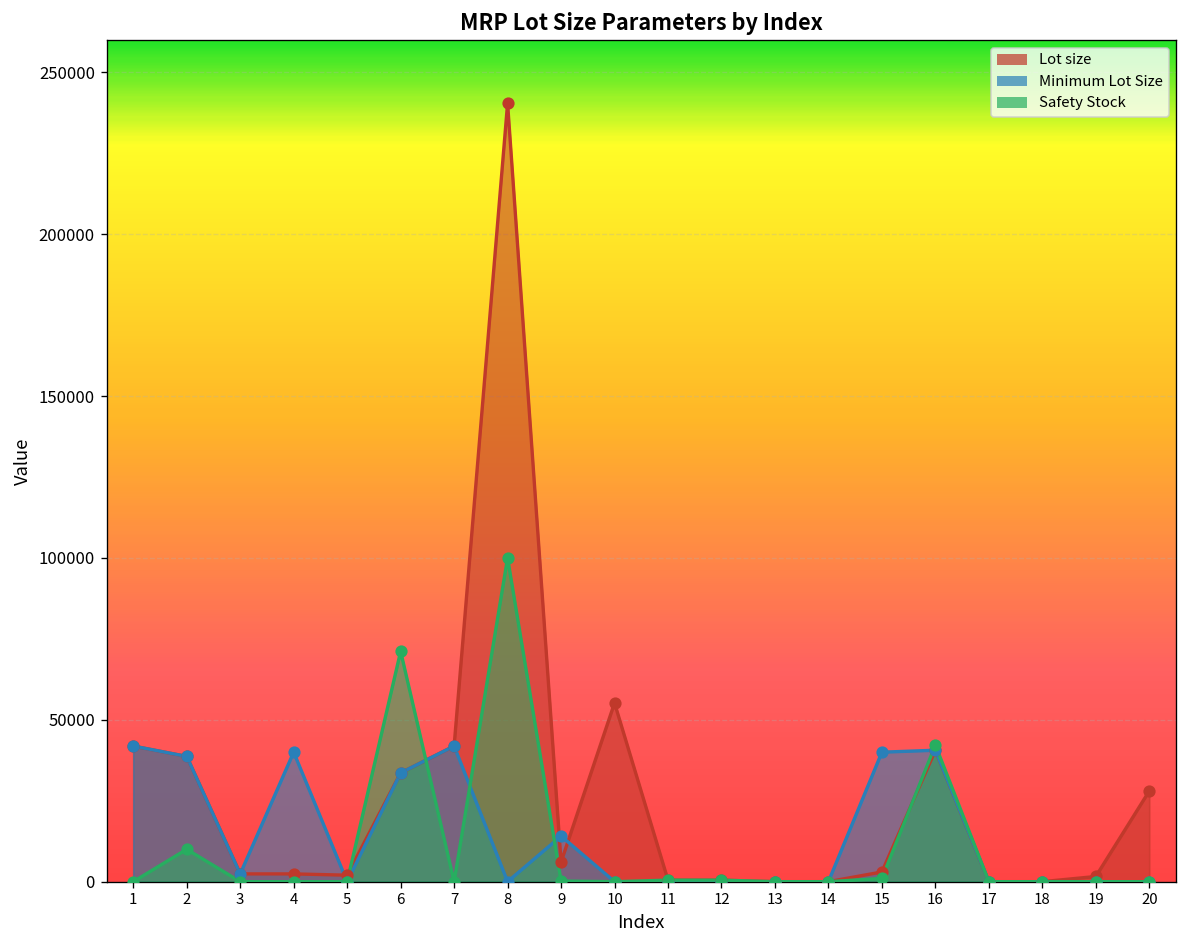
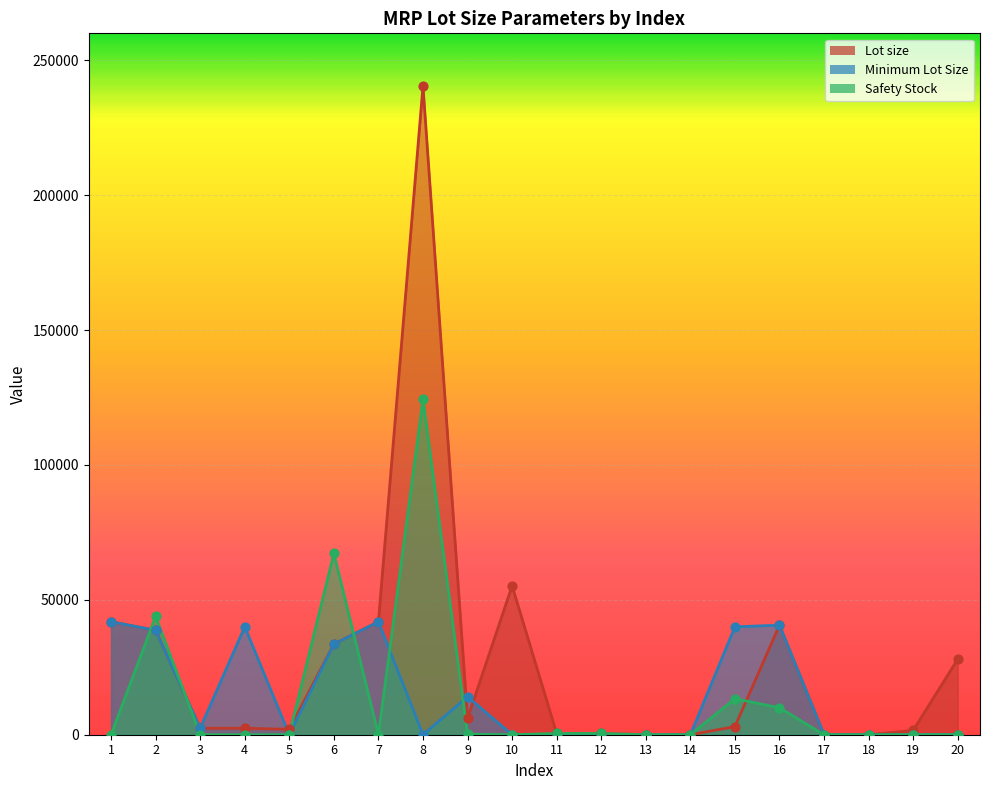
Safety Stock, 2: 10000 -> 44000
Safety Stock, 6: 71000 -> 67000
Safety Stock, 8: 100000 -> 124000
Safety Stock, 15: 1000 -> 13000
Safety Stock, 16: 42000 -> 10000
